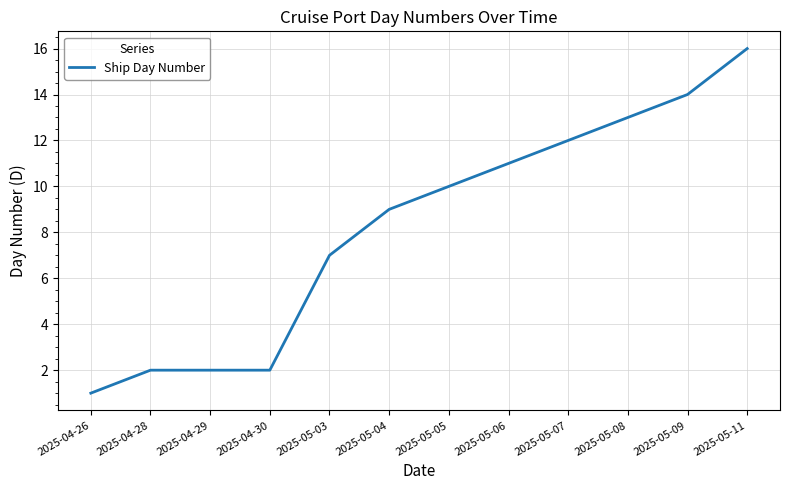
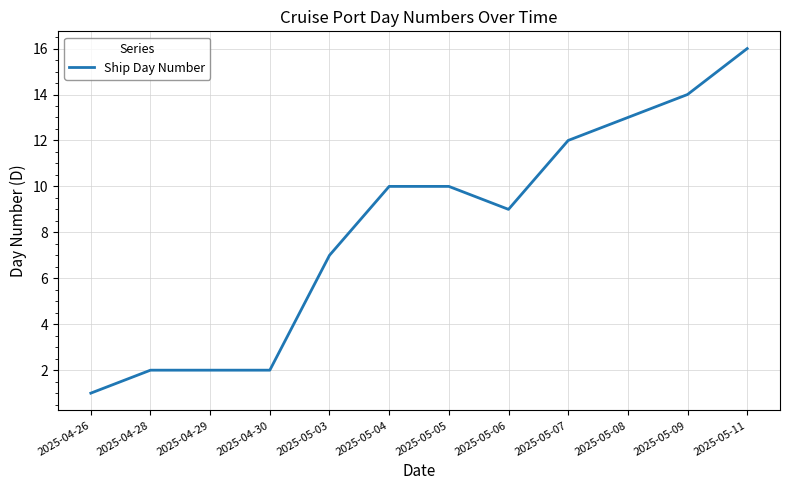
2025-05-04: 9 -> 10
2025-05-06: 11 -> 9
